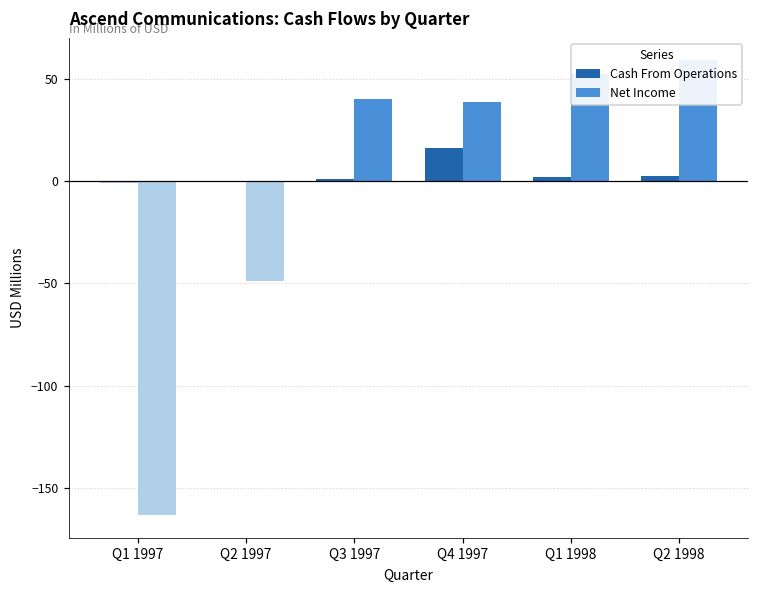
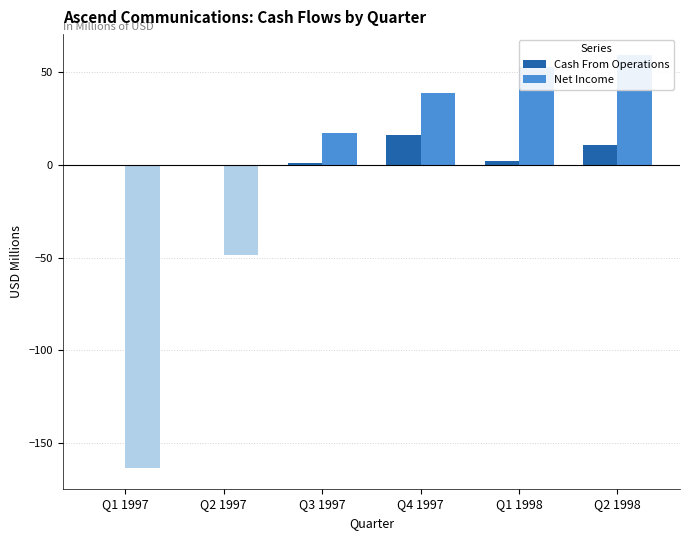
Net Income, Q3 1997: 40 -> 17
Cash From Operations, Q2 1998: 2 -> 11
